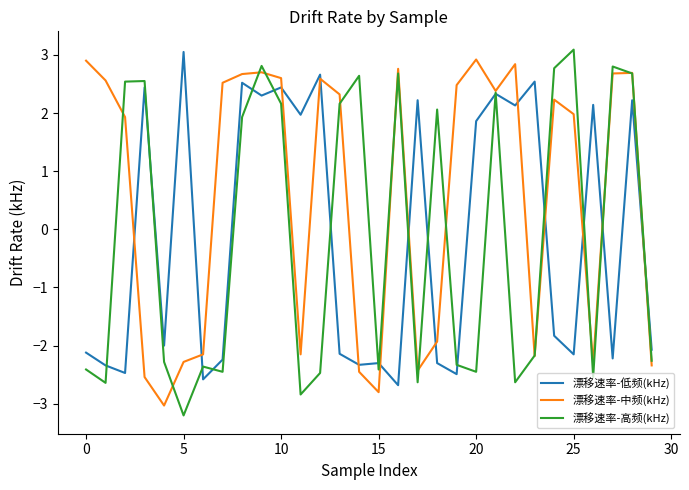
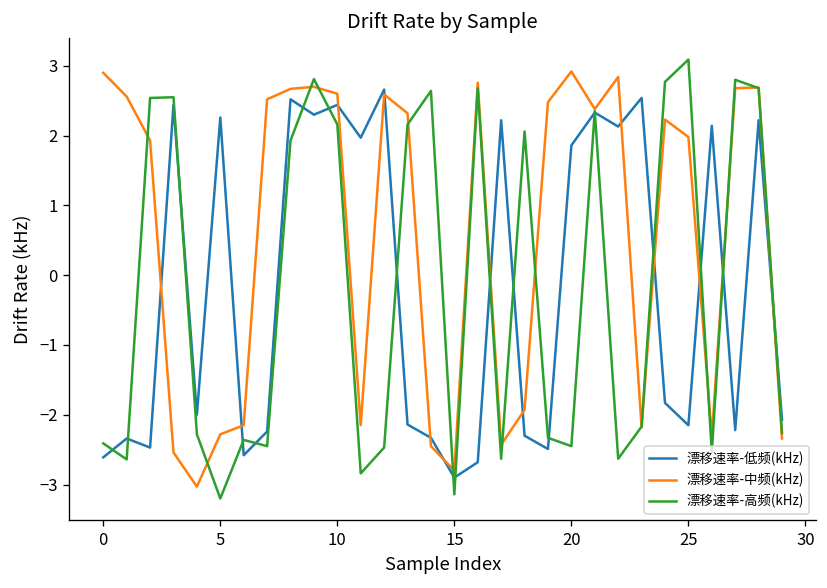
漂移速率-低频(kHz), 0: -2.1 -> -2.6
漂移速率-低频(kHz), 5: 3.1 -> 2.3
漂移速率-低频(kHz), 15: -2.3 -> -2.9
漂移速率-高频(kHz), 15: -2.4 -> -3.1
